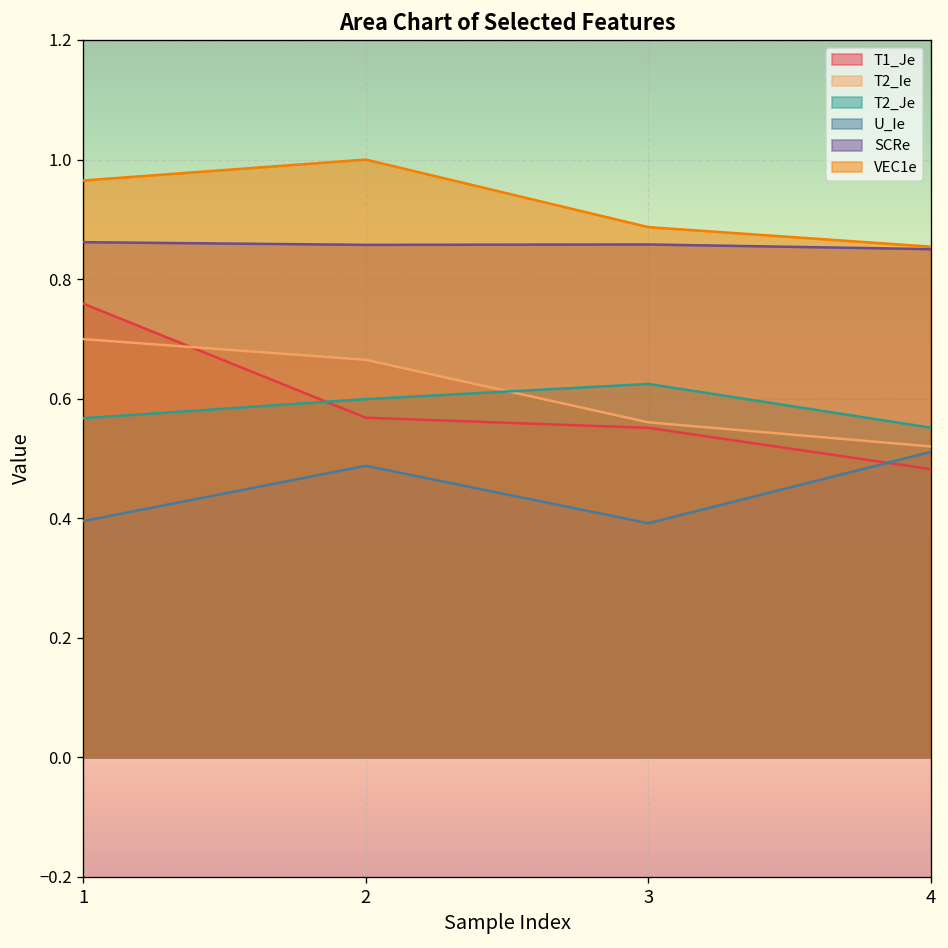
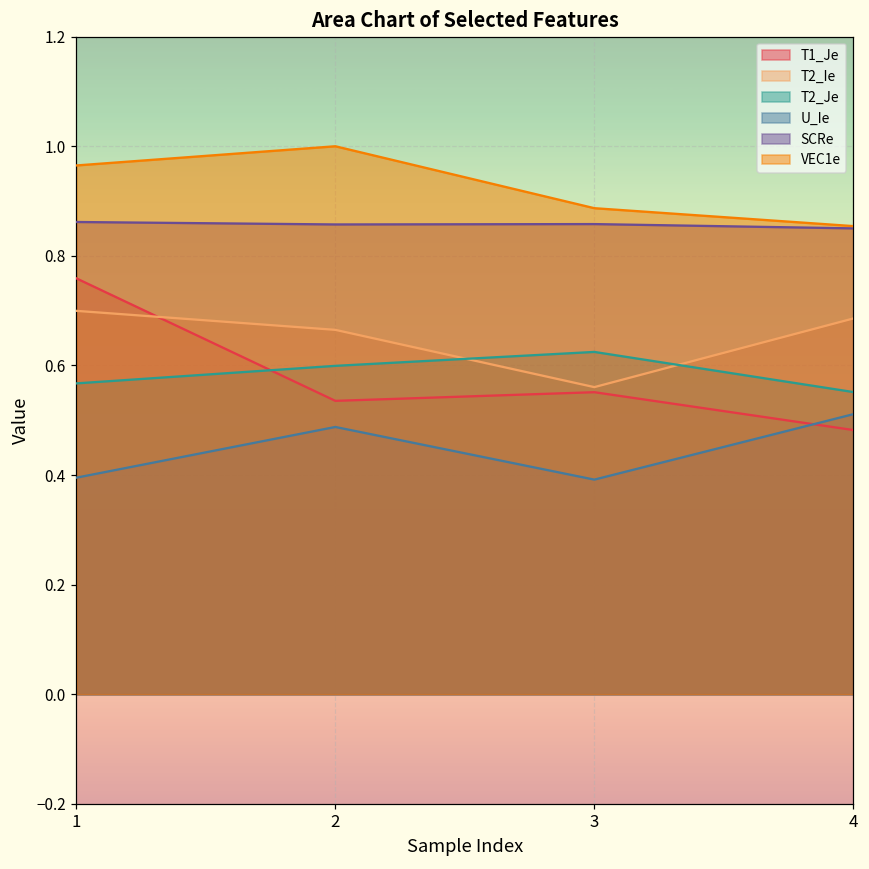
T1_Je, 2: 0.57 -> 0.54
T2_Ie, 4: 0.52 -> 0.69
